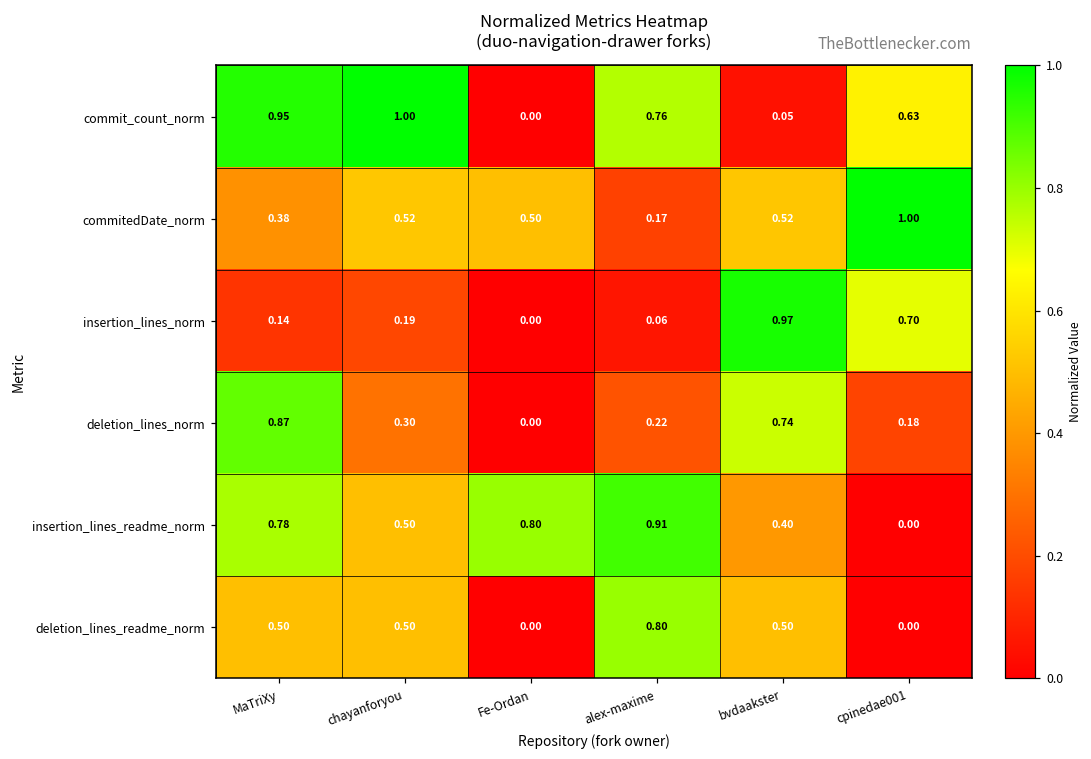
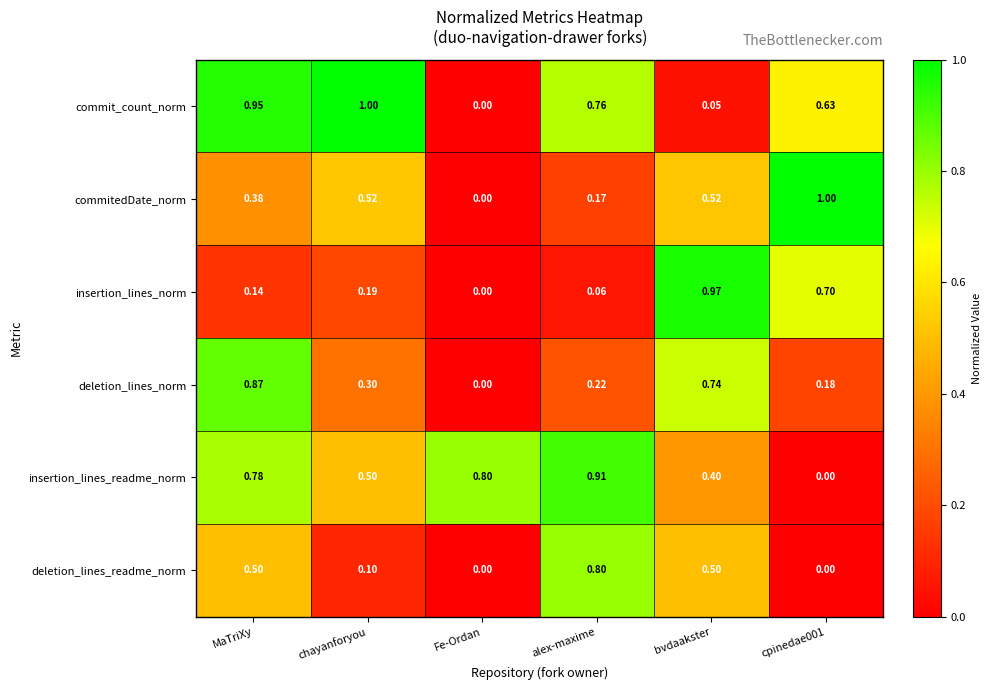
commitedDate_norm, Fe-Ordan: 0.50 -> 0.00
deletion_lines_readme_norm, chayanforyou: 0.50 -> 0.10
